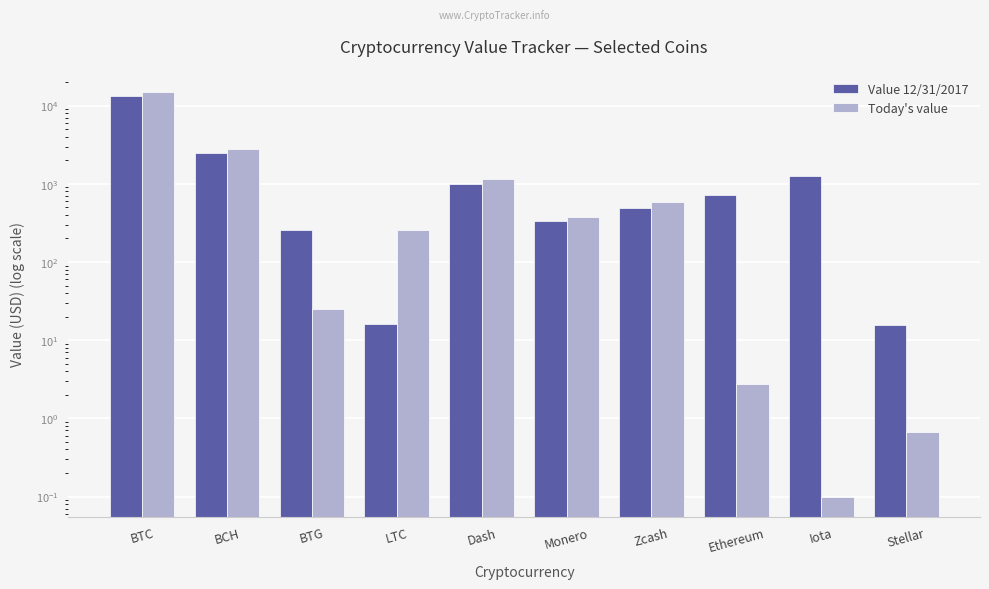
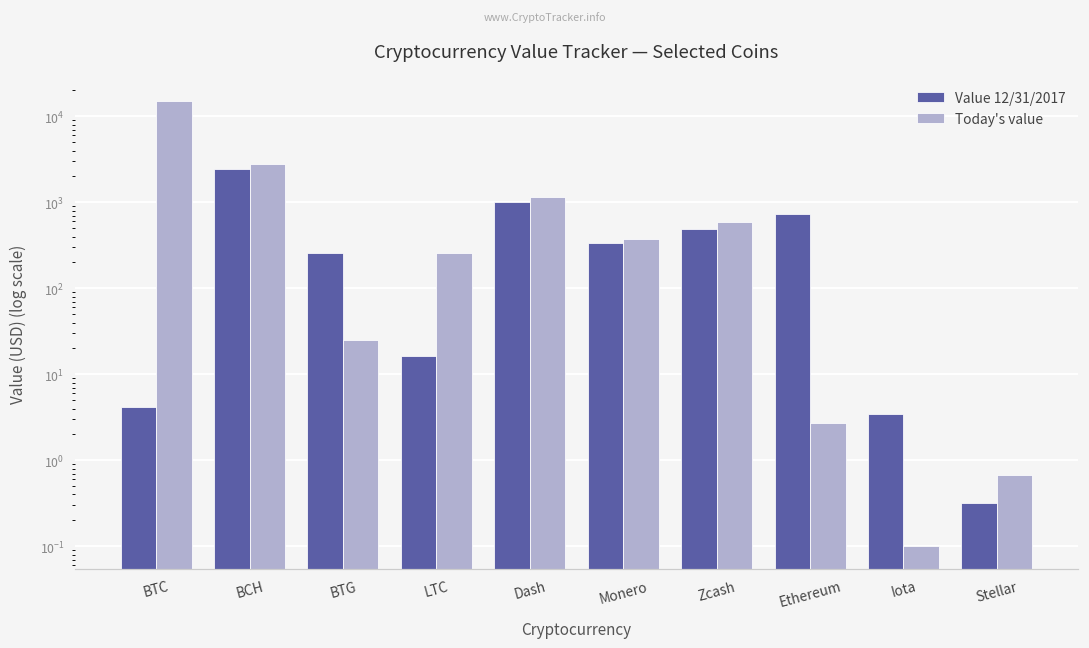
Value 12/31/2017, BTC: 13000 -> 4
Value 12/31/2017, Iota: 1200 -> 3
Value 12/31/2017, Stellar: 16 -> 0.32
